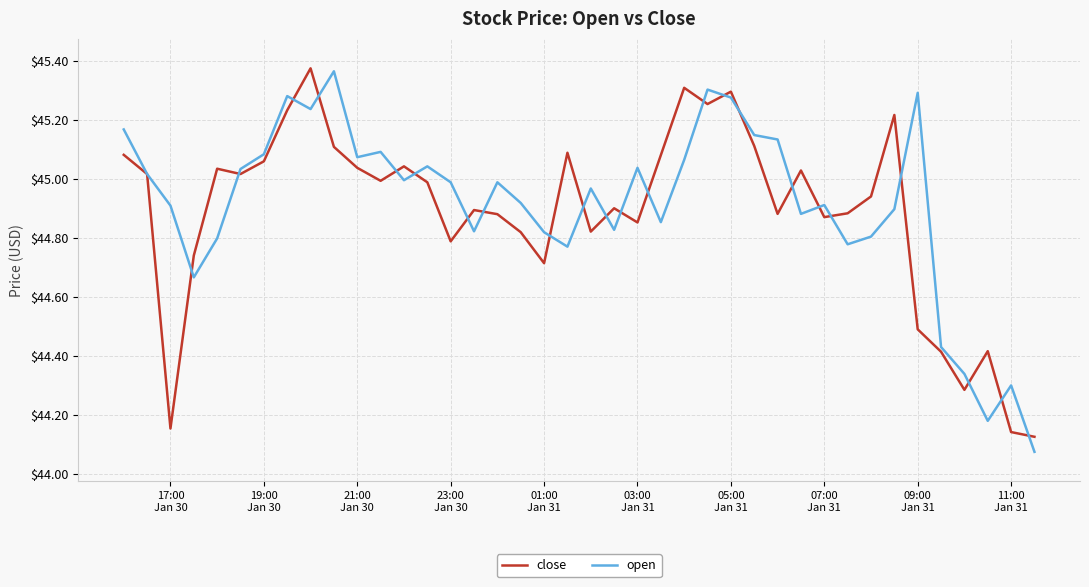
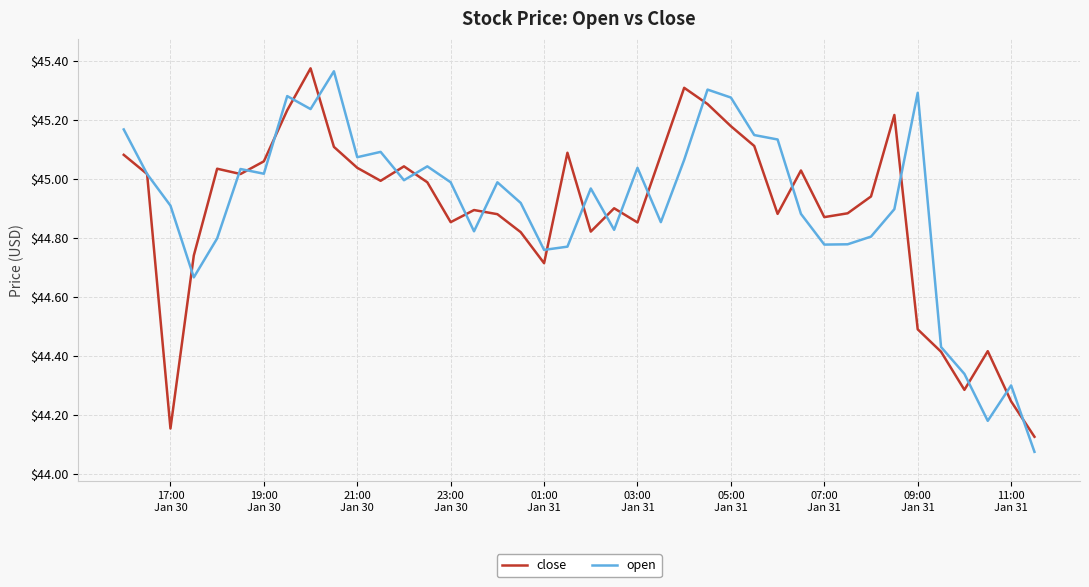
open, 19:00 Jan 30: $45.08 -> $45.02
close, 23:00 Jan 30: $44.79 -> $44.85
open, 01:00 Jan 31: $44.82 -> $44.76
close, 05:00 Jan 31: $45.30 -> $45.18
open, 07:00 Jan 31: $44.91 -> $44.78
close, 11:00 Jan 31: $44.14 -> $44.25
